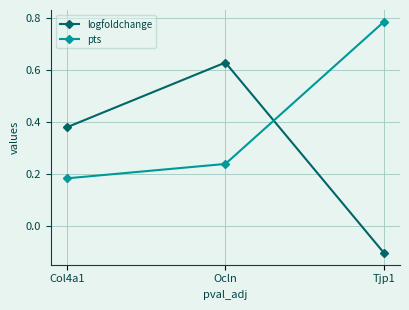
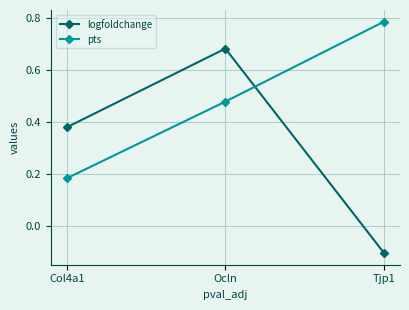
logfoldchange, Ocln: 0.63 -> 0.68
pts, Ocln: 0.24 -> 0.48
